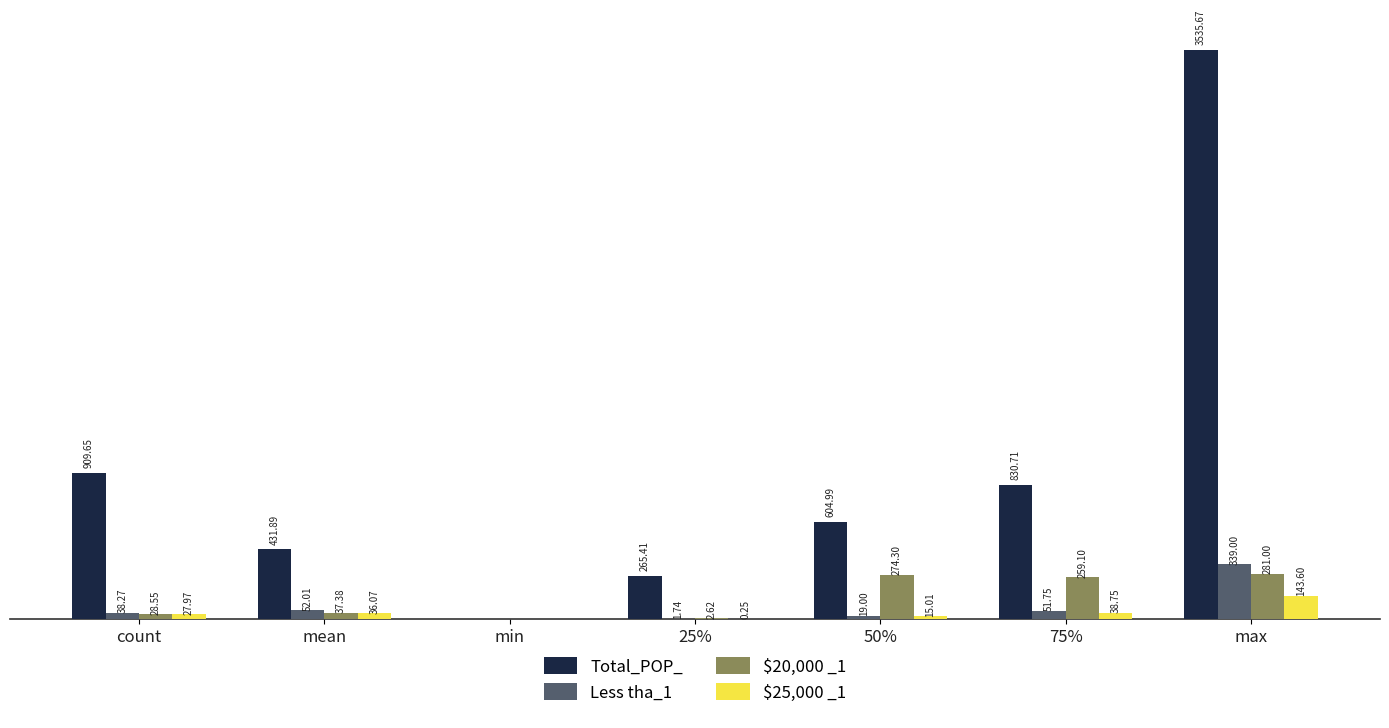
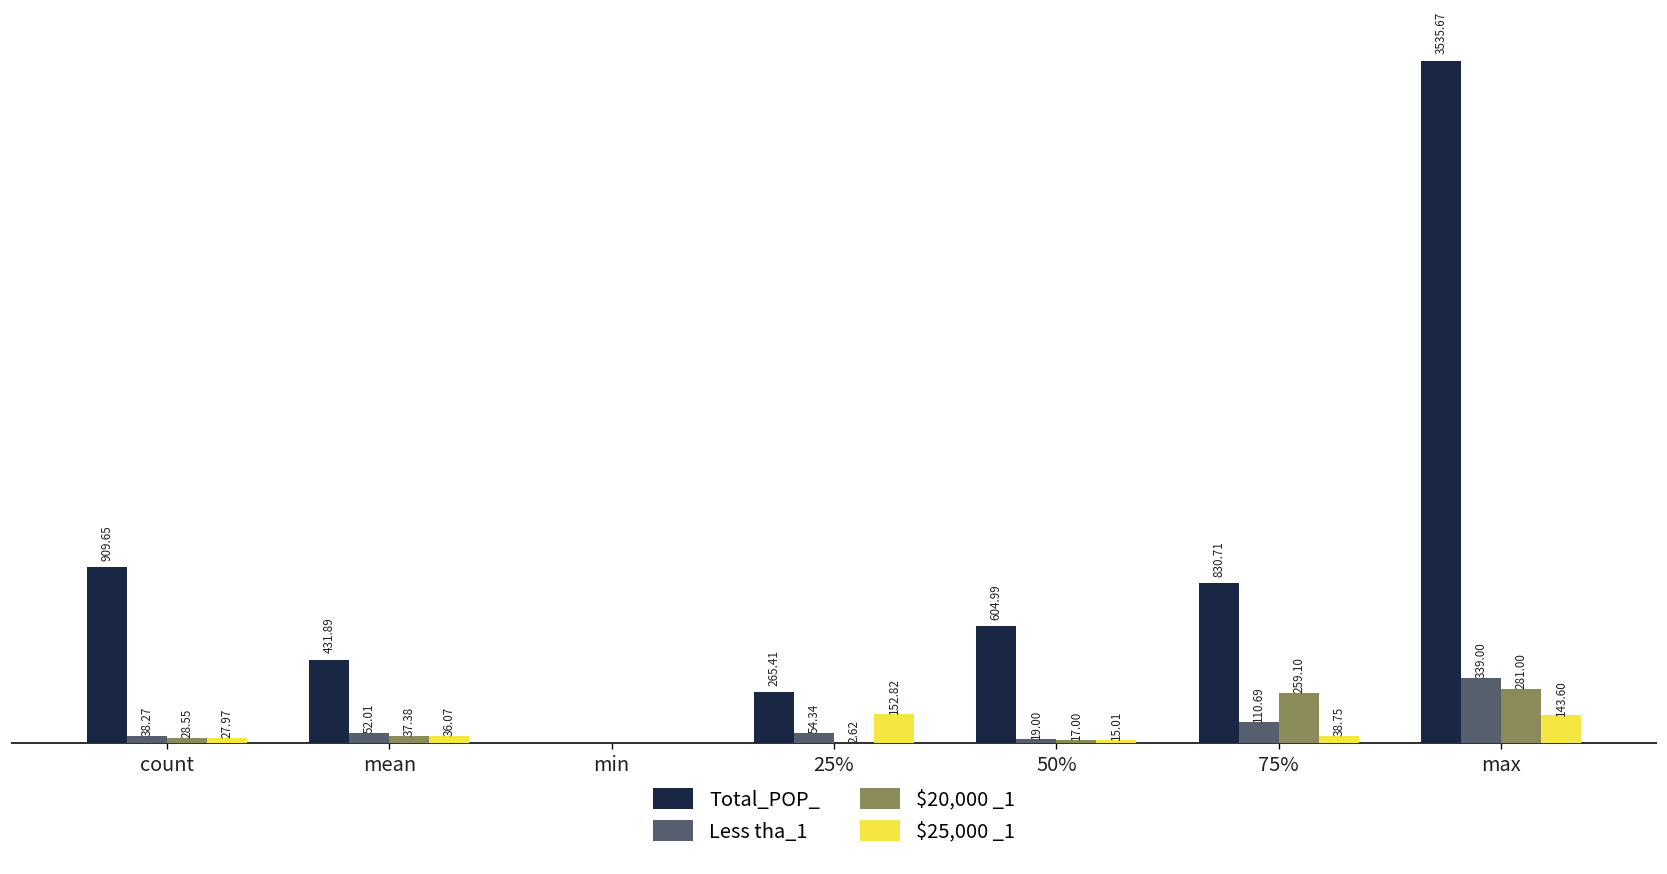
Less tha_1, 25%: 1.74 -> 54.34
$25,000 _1, 25%: 0.25 -> 152.82
$20,000 _1, 50%: 274.30 -> 17.00
Less tha_1, 75%: 51.75 -> 110.69
